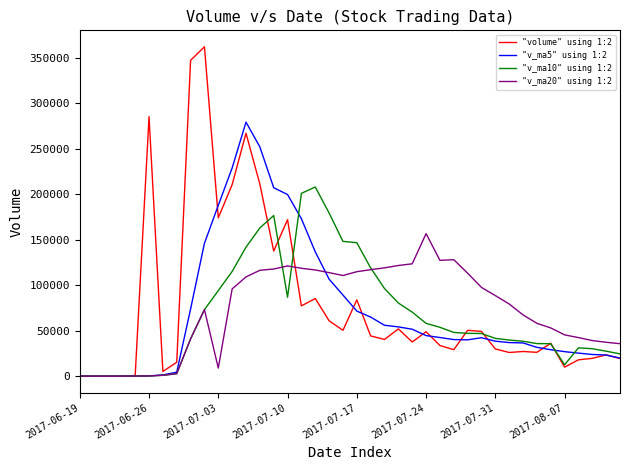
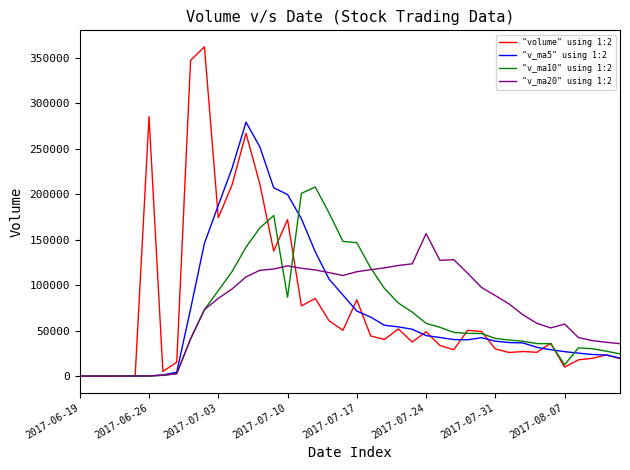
"v_ma20" using 1:2, 2017-07-03: 10000 -> 90000
"v_ma20" using 1:2, 2017-08-07: 50000 -> 60000
